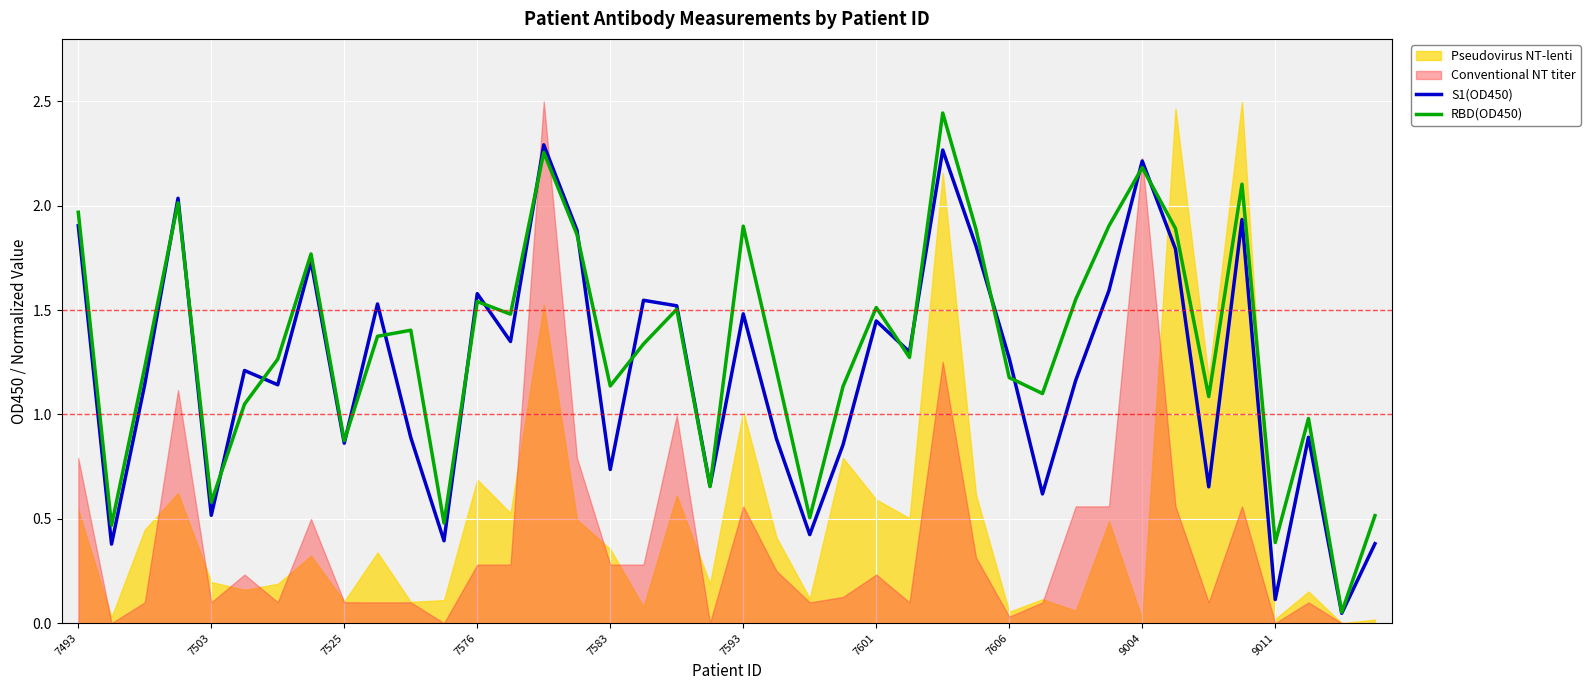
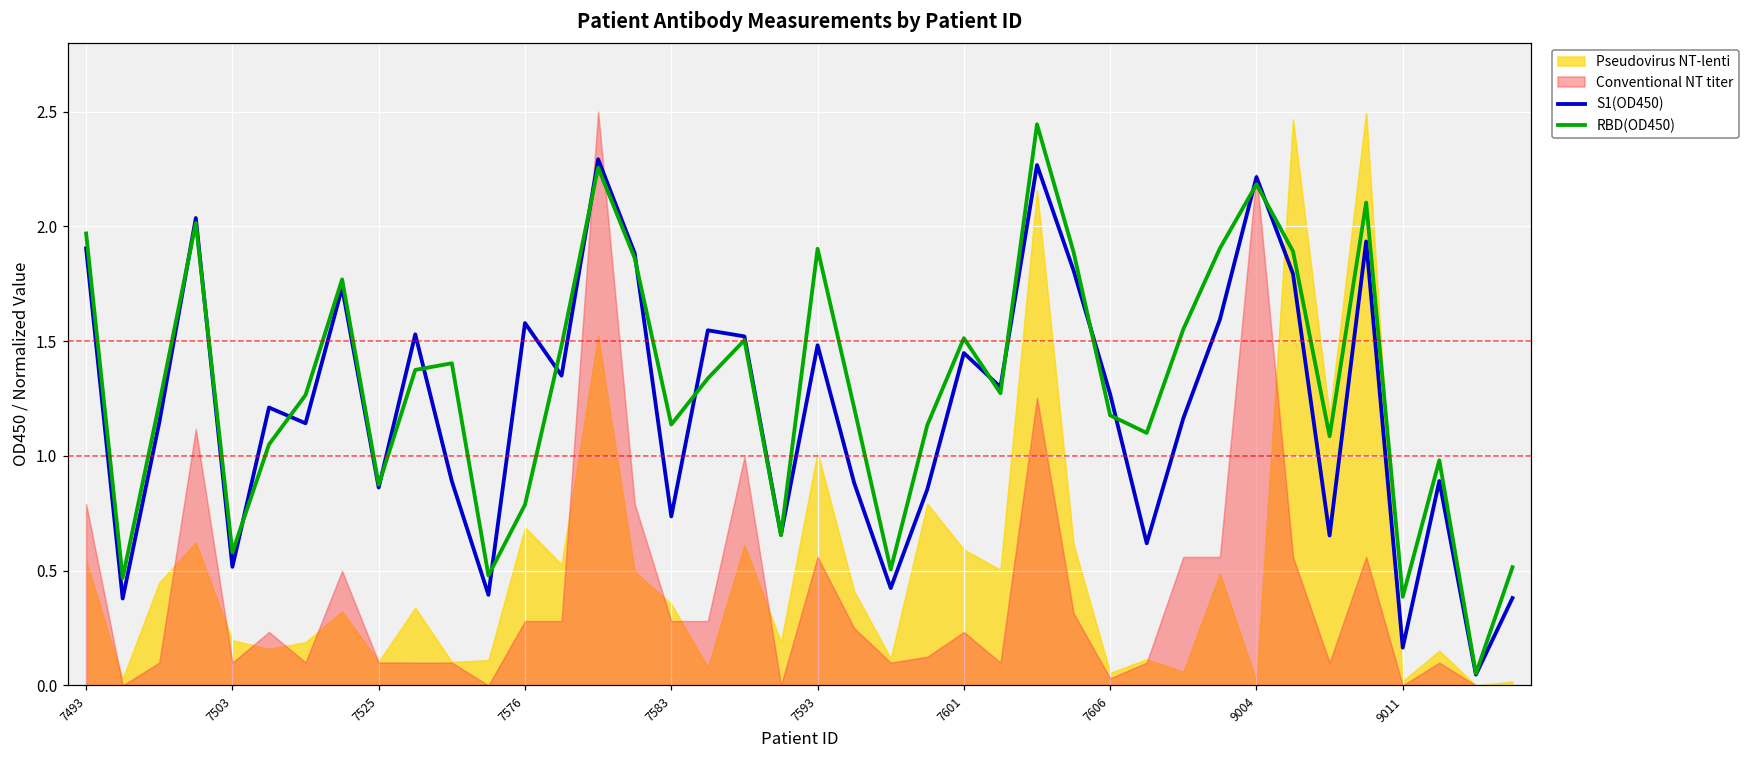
RBD(OD450), 7576: 1.54 -> 0.79
S1(OD450), 9011: 0.11 -> 0.16
